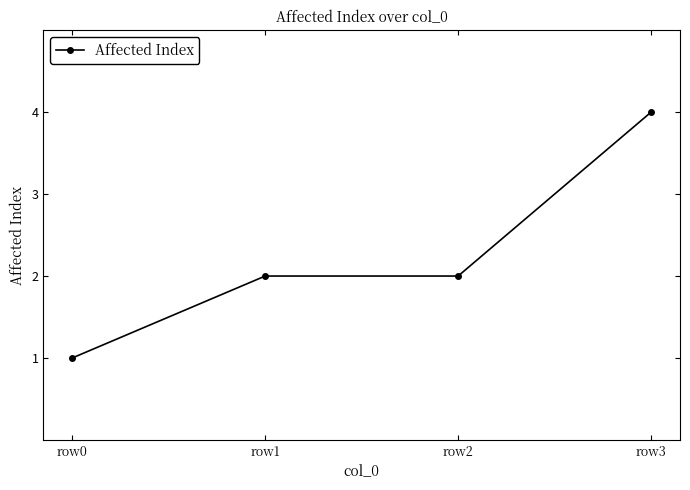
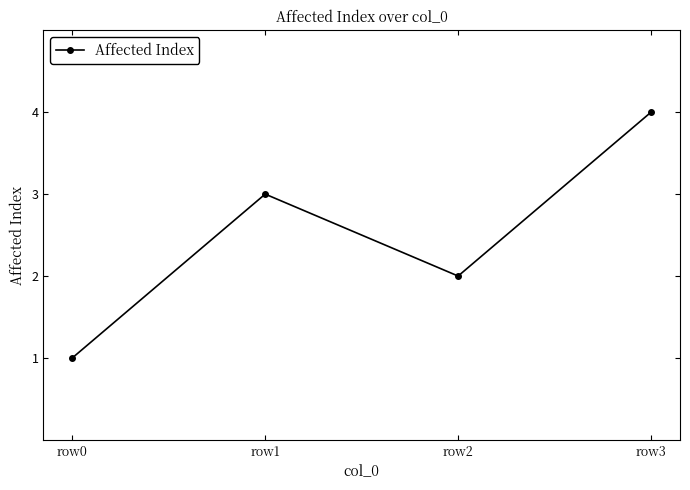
row1: 2 -> 3
